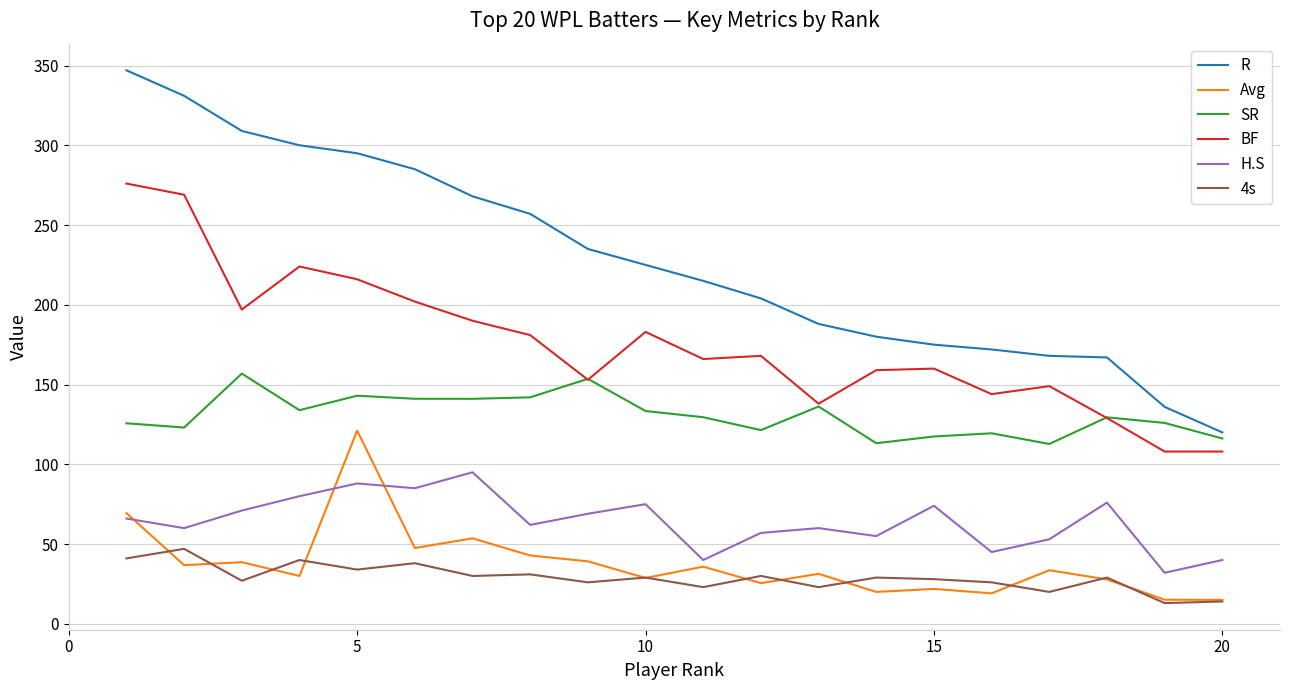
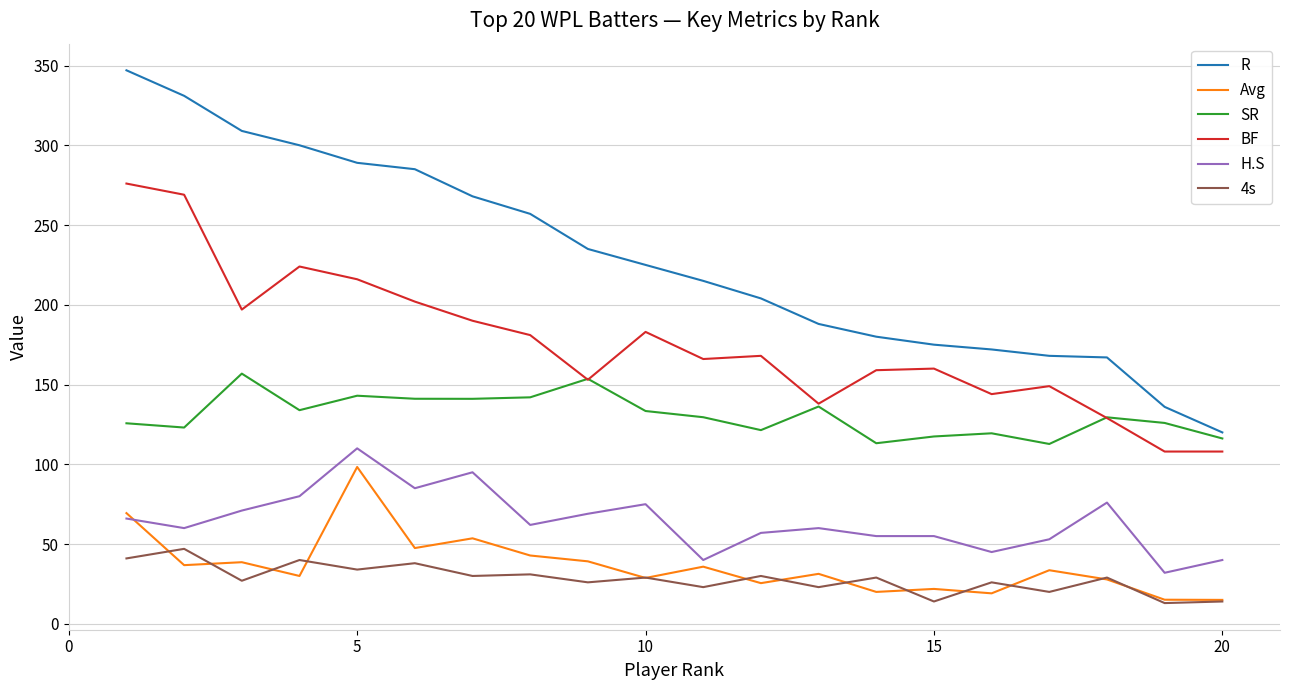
R, 5: 295 -> 289
Avg, 5: 121 -> 98
H.S, 5: 88 -> 110
H.S, 15: 74 -> 55
4s, 15: 28 -> 14
